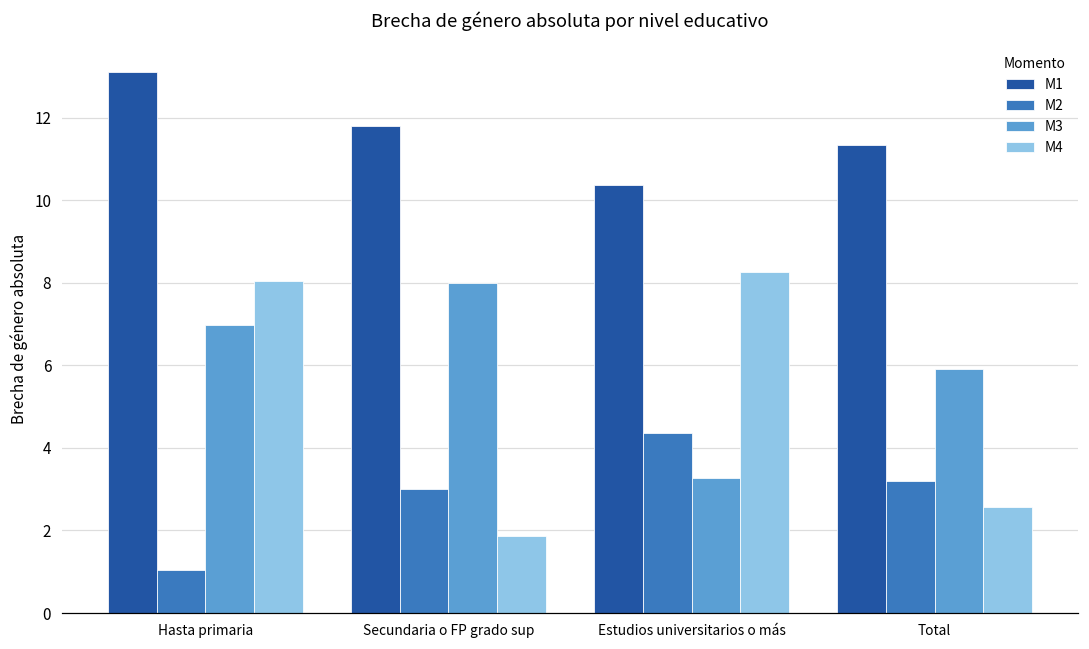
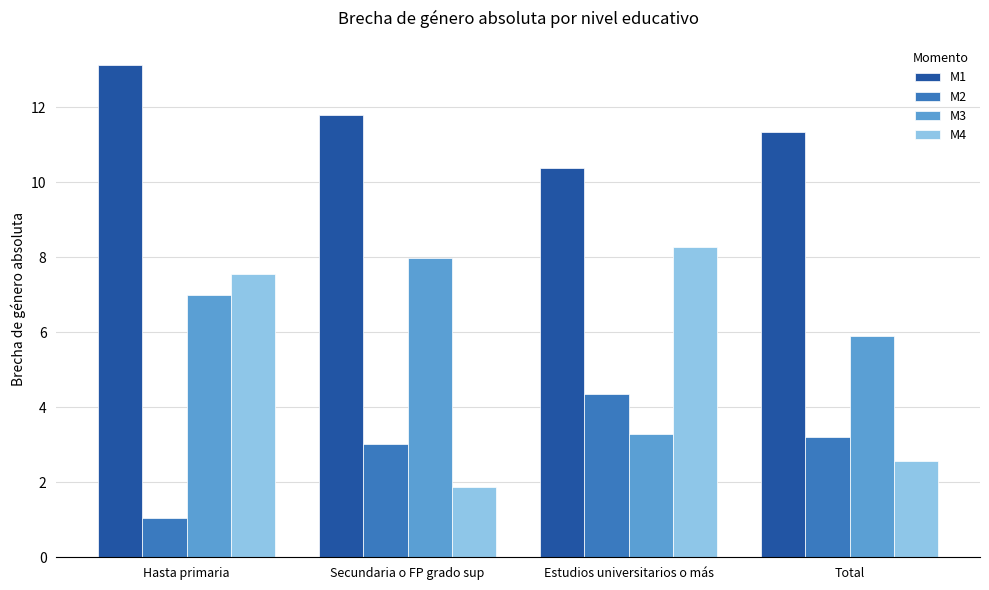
M4, Hasta primaria: 8.0 -> 7.5
